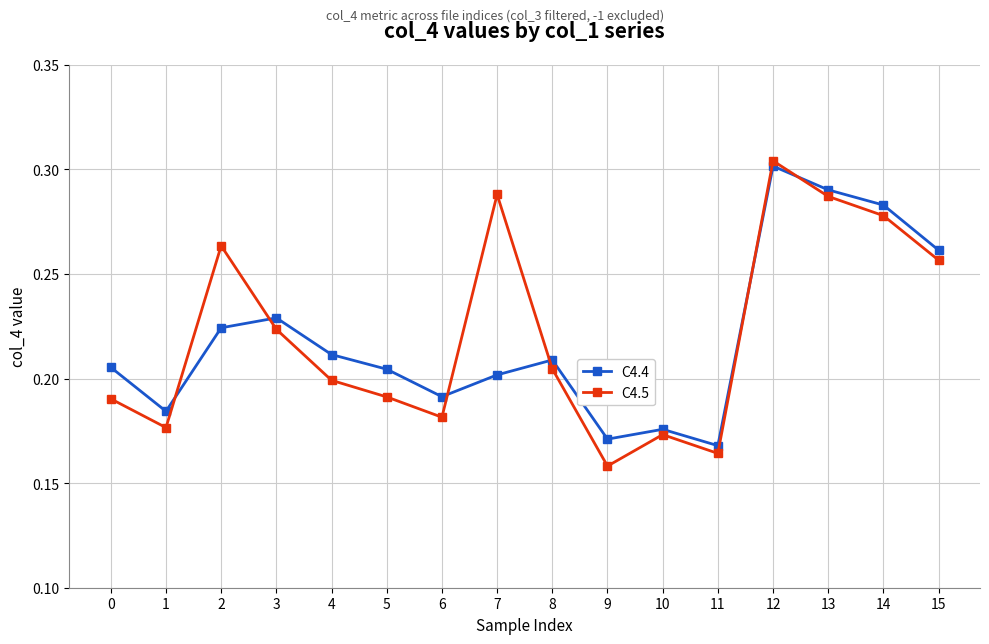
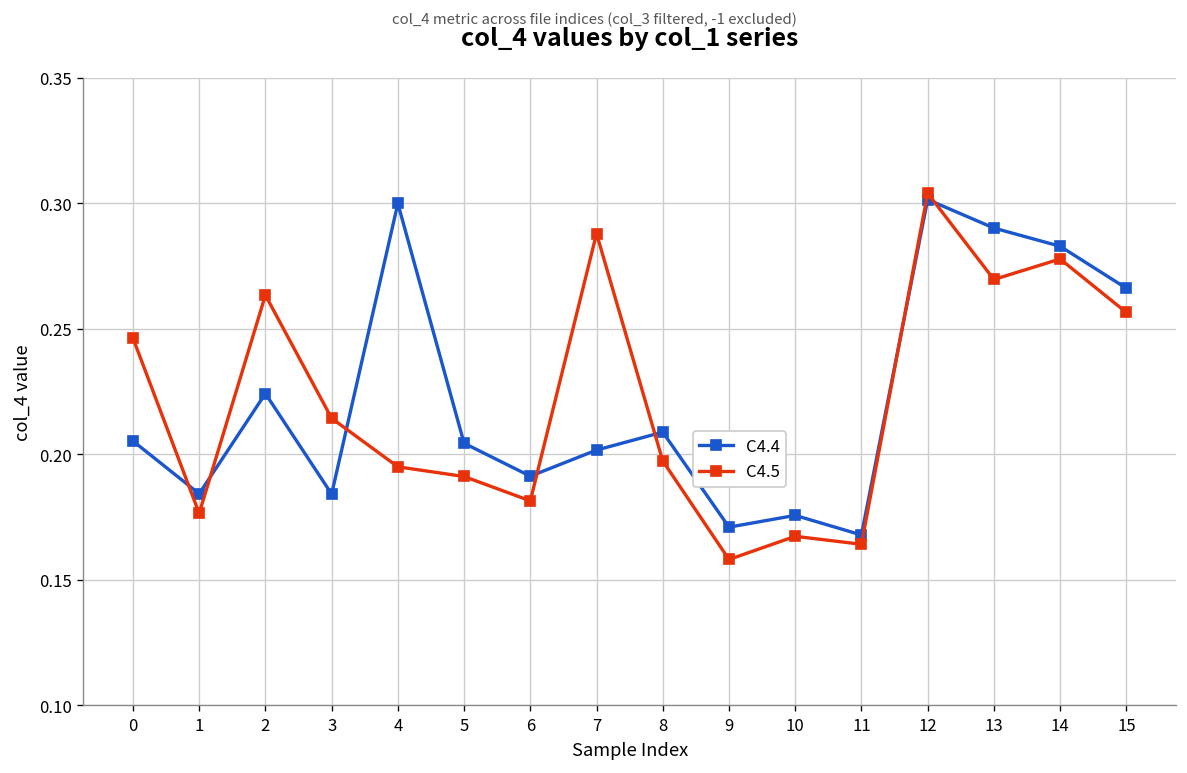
C4.5, 0: 0.190 -> 0.246
C4.4, 3: 0.229 -> 0.184
C4.5, 3: 0.224 -> 0.214
C4.4, 4: 0.211 -> 0.300
C4.5, 4: 0.199 -> 0.195
C4.5, 8: 0.205 -> 0.197
C4.5, 10: 0.173 -> 0.167
C4.5, 13: 0.287 -> 0.270
C4.4, 15: 0.261 -> 0.266
